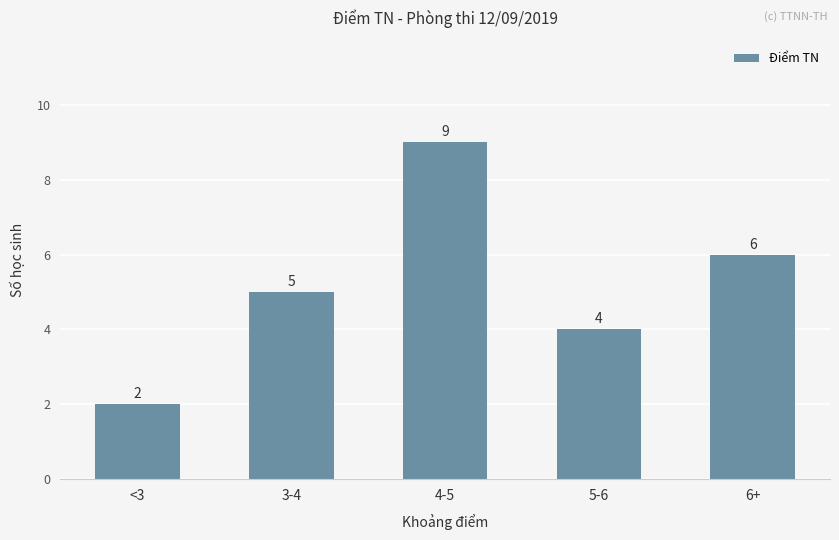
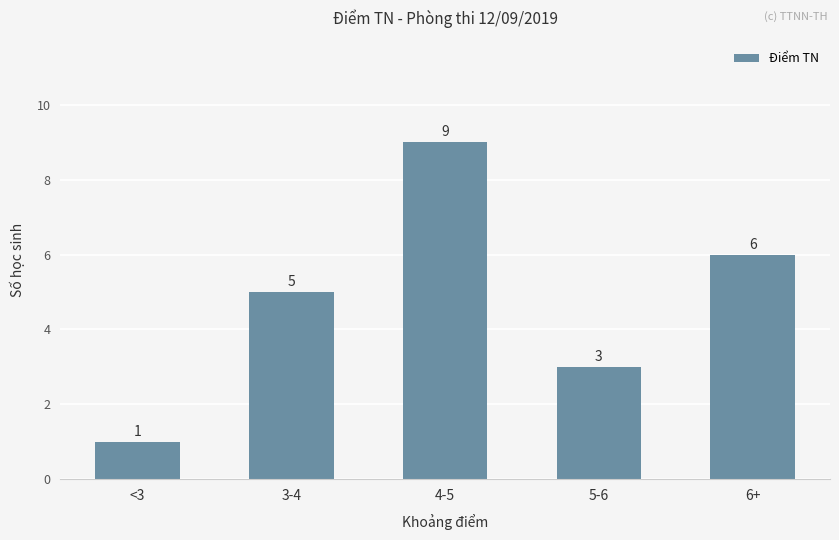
<3: 2 -> 1
5-6: 4 -> 3
